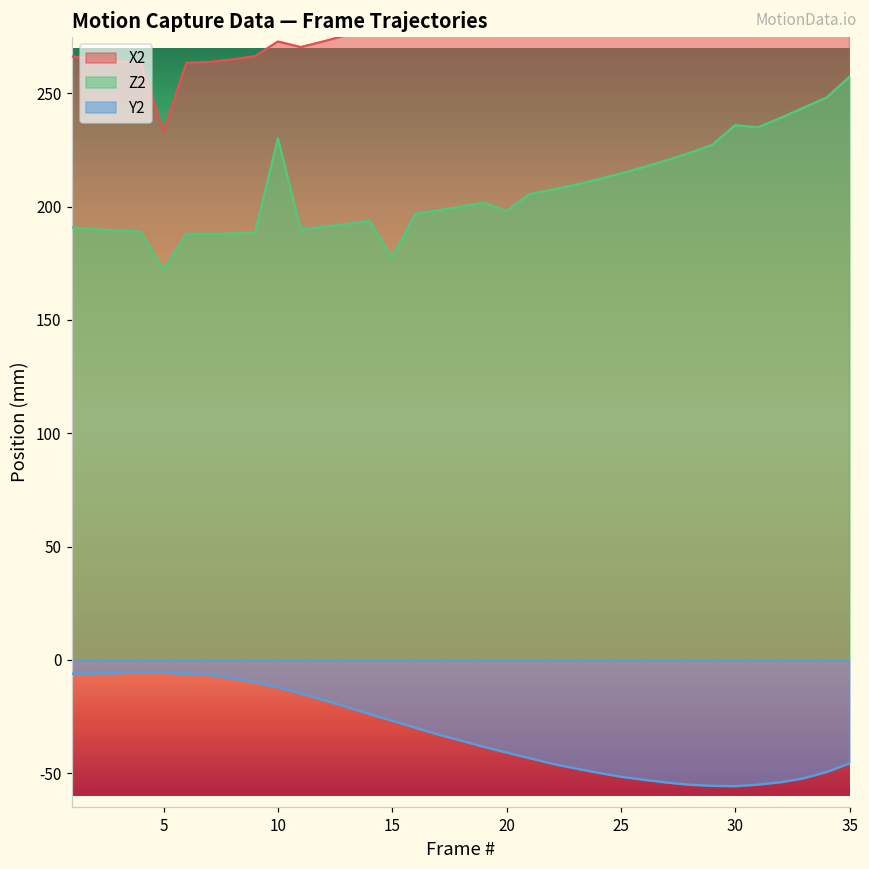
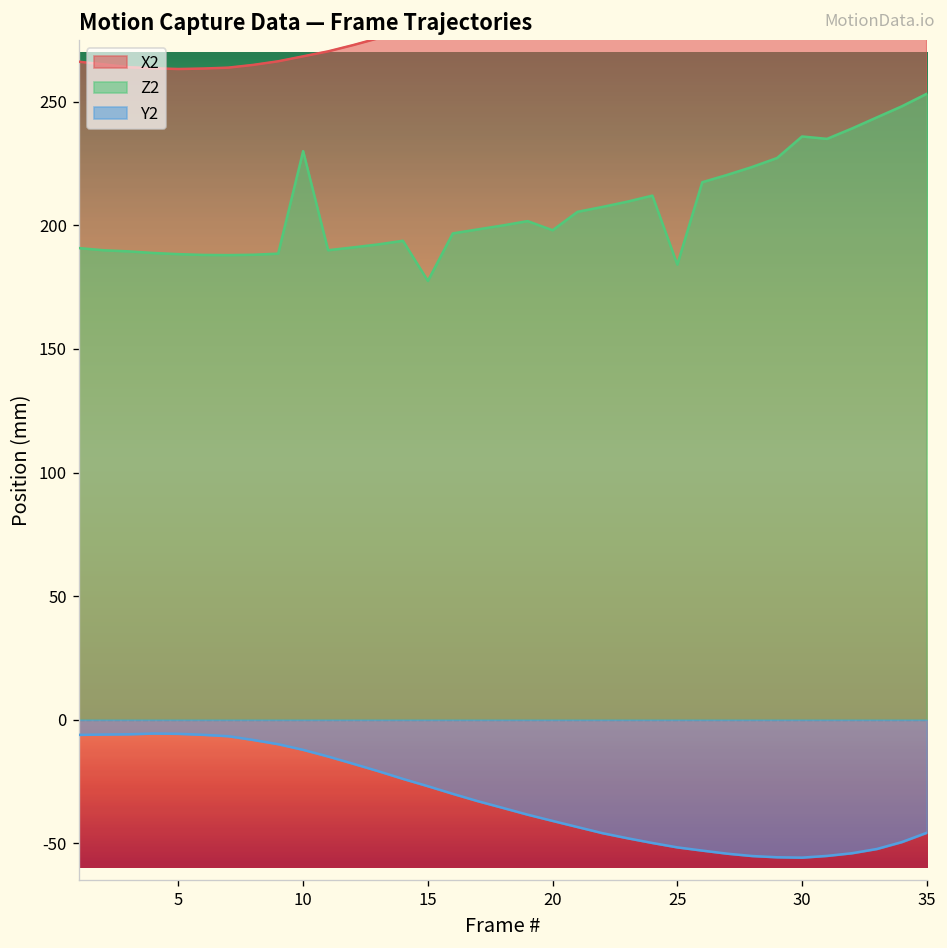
X2, 5: 233 -> 263
Z2, 5: 172 -> 188
X2, 10: 273 -> 268
Z2, 25: 215 -> 184
Z2, 35: 257 -> 253
